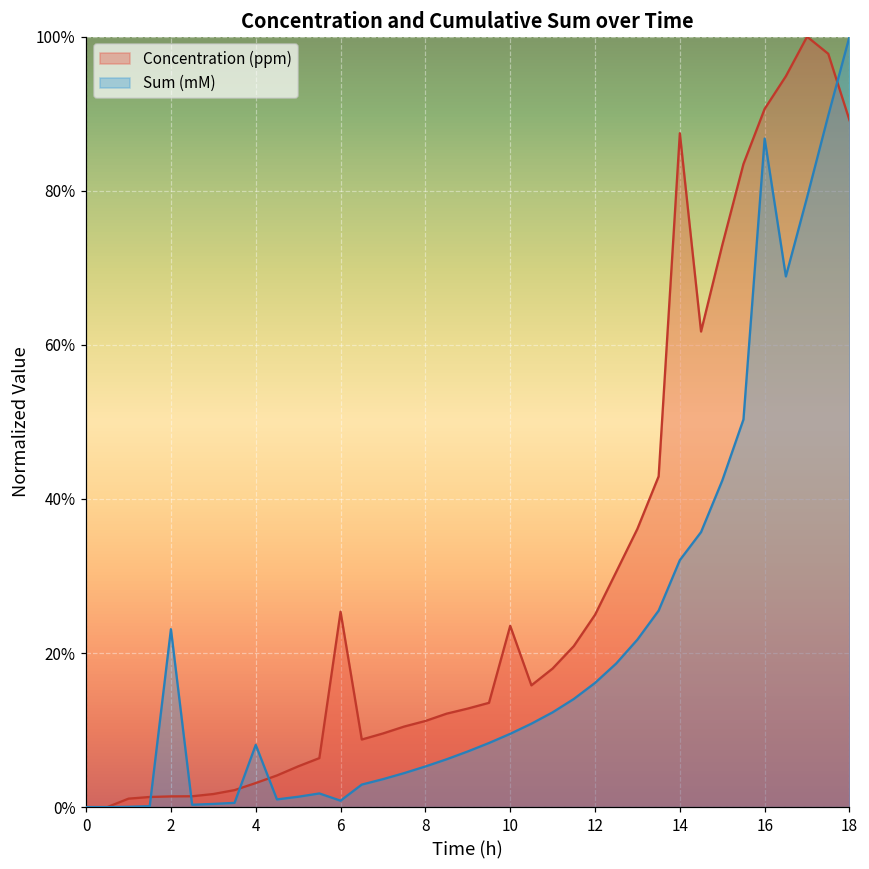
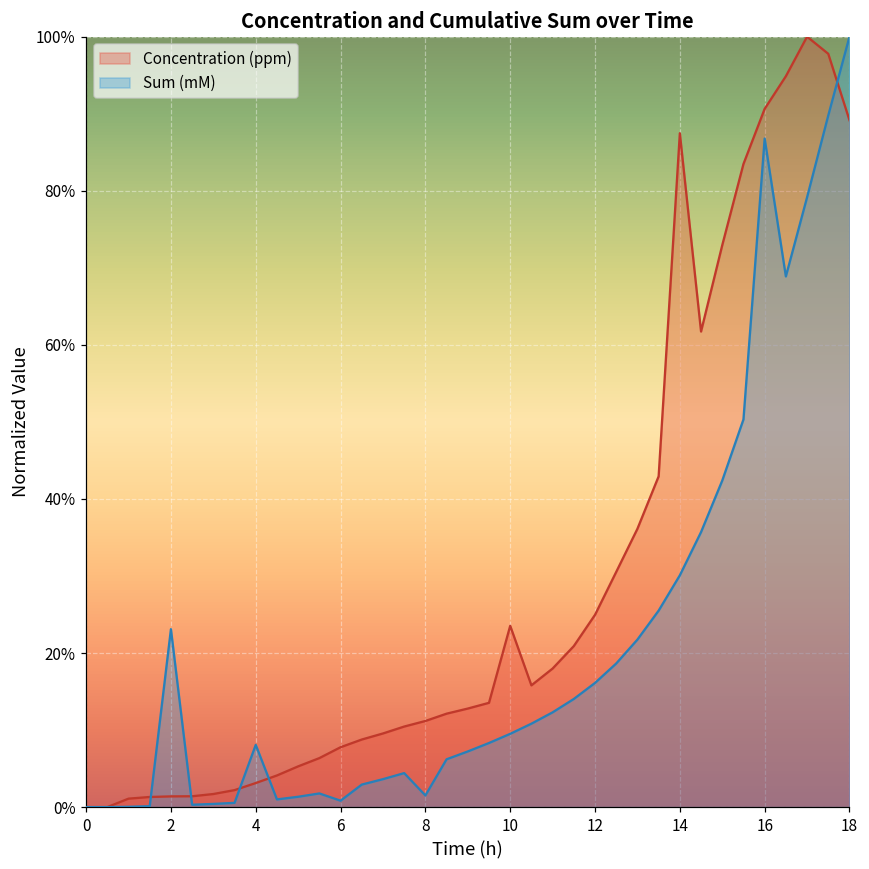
Concentration (ppm), 6: 25% -> 8%
Sum (mM), 8: 5% -> 2%
Sum (mM), 14: 32% -> 30%
